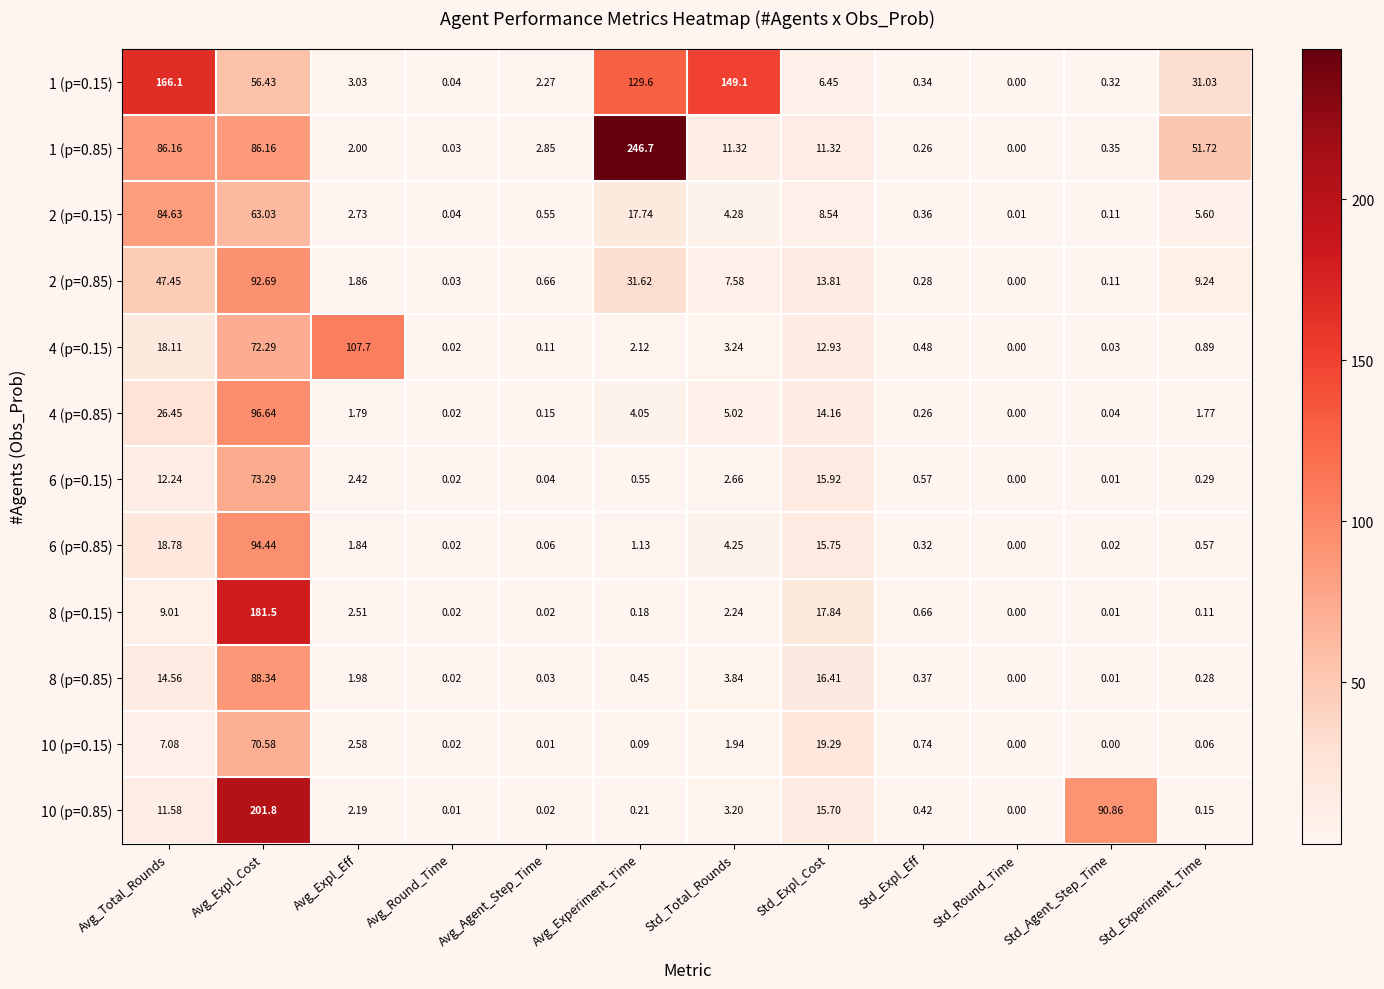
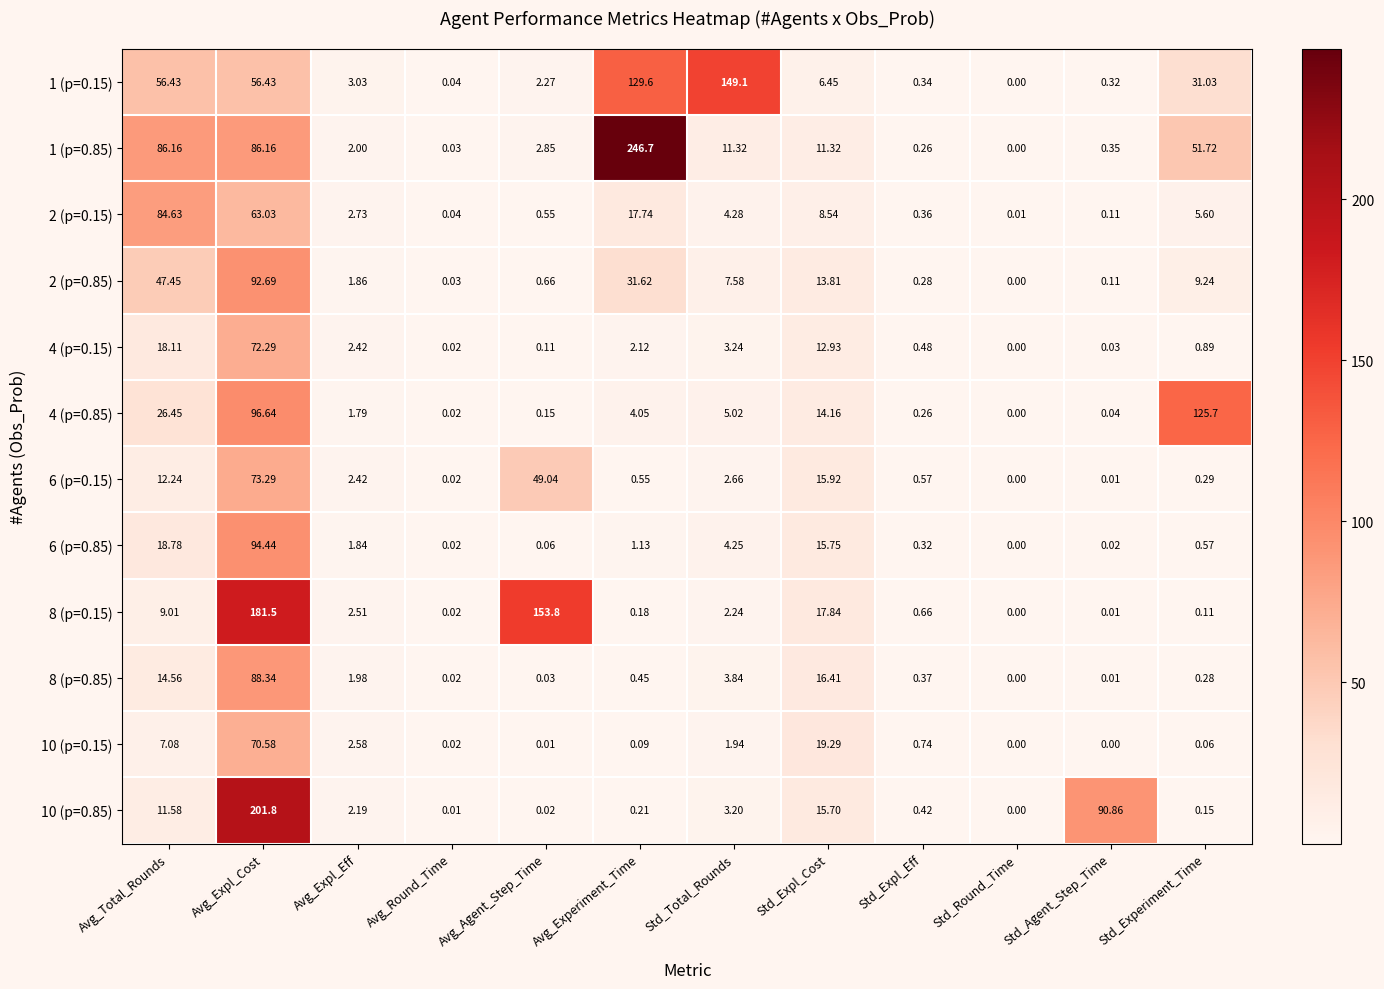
1 (p=0.15), Avg_Total_Rounds: 166.1 -> 56.43
4 (p=0.15), Avg_Expl_Eff: 107.7 -> 2.42
4 (p=0.85), Std_Experiment_Time: 1.77 -> 125.7
6 (p=0.15), Avg_Agent_Step_Time: 0.04 -> 49.04
8 (p=0.15), Avg_Agent_Step_Time: 0.02 -> 153.8
